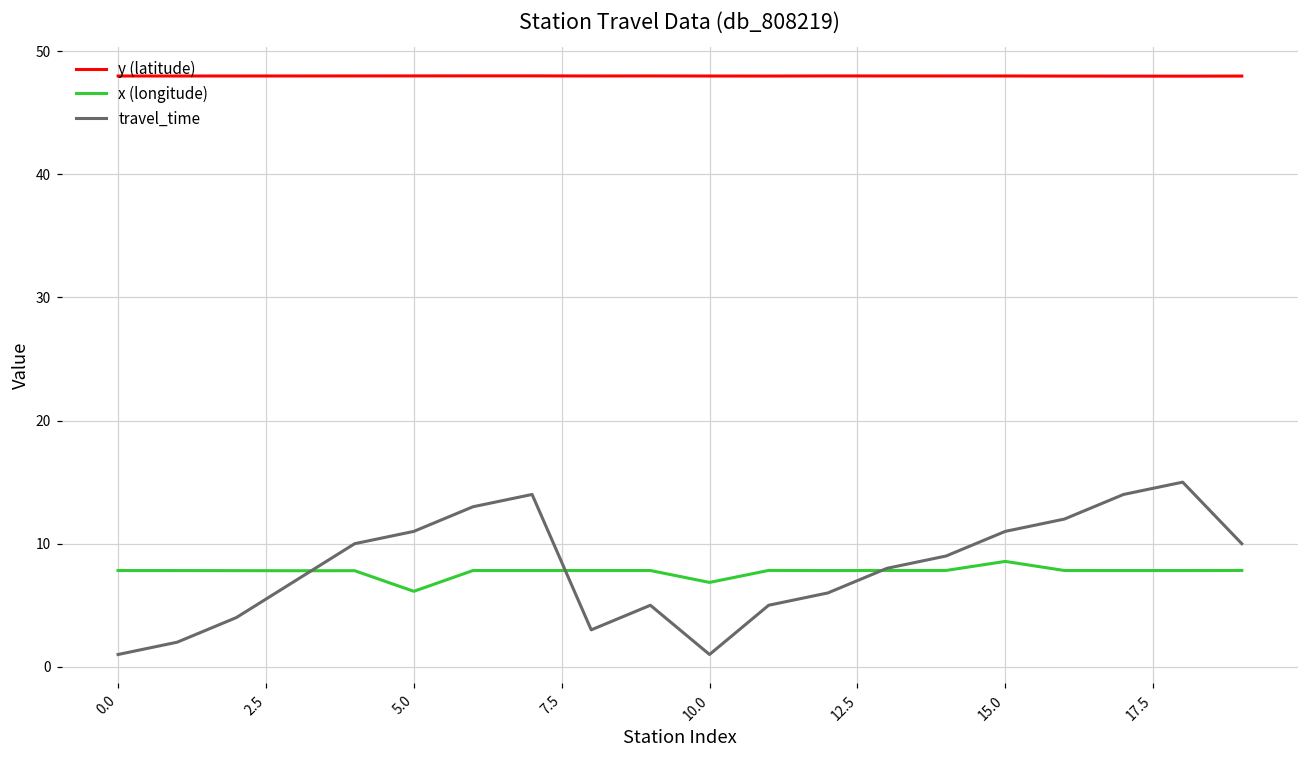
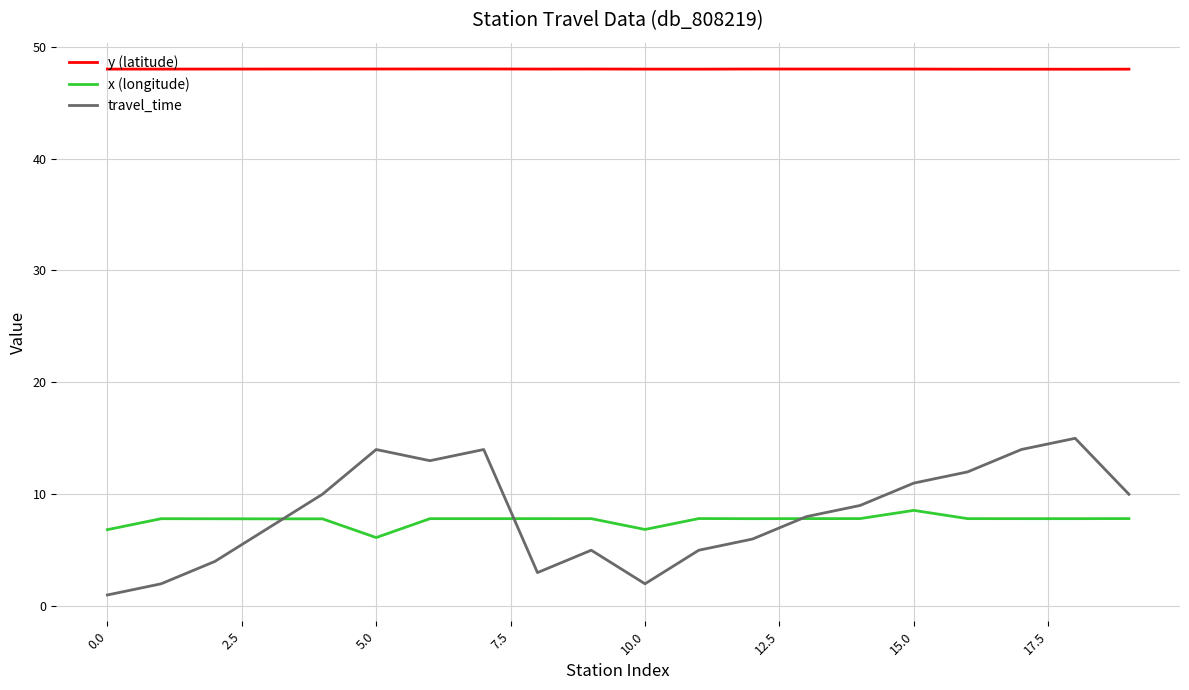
x (longitude), 0.0: 7.8 -> 6.8
travel_time, 5.0: 11 -> 14
travel_time, 10.0: 1 -> 2
